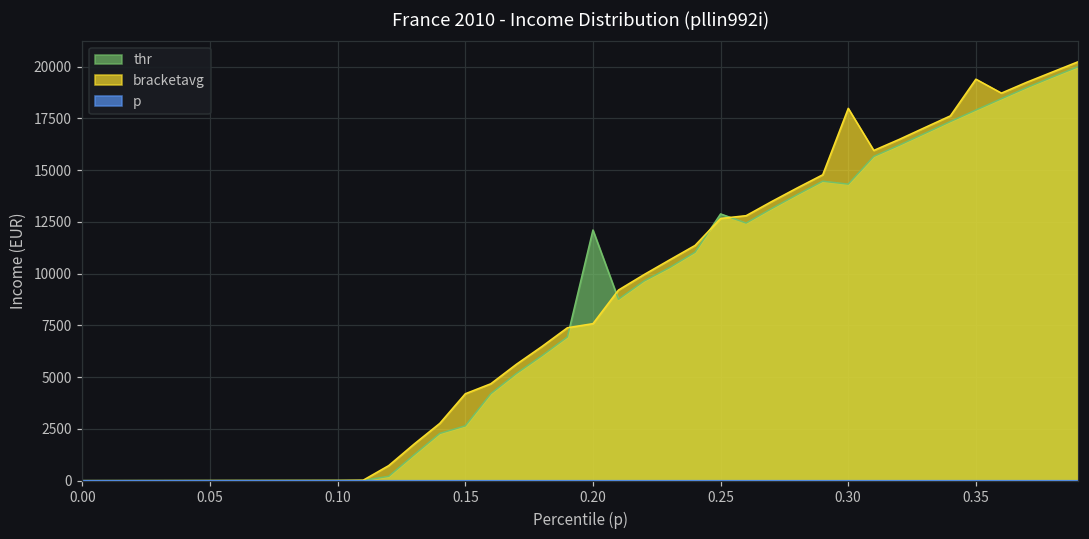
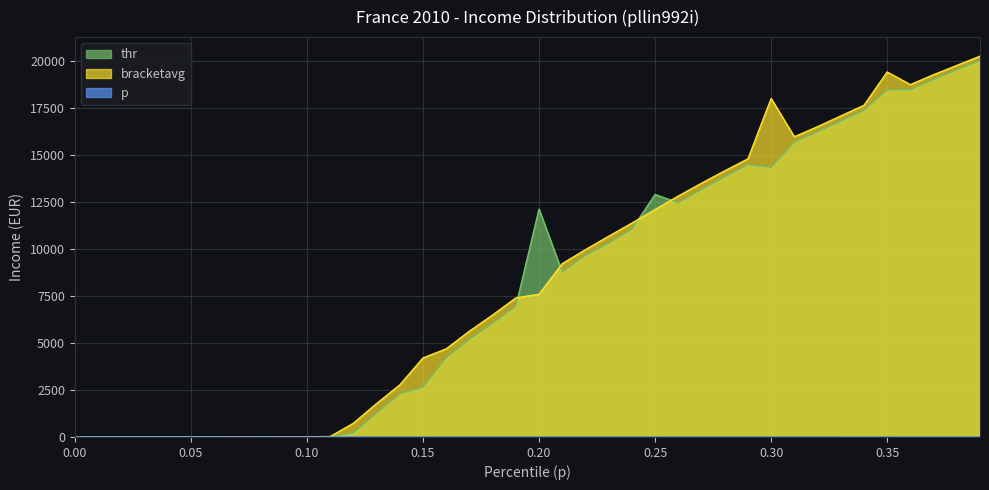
bracketavg, 0.25: 12700 -> 12100
thr, 0.35: 17900 -> 18400
